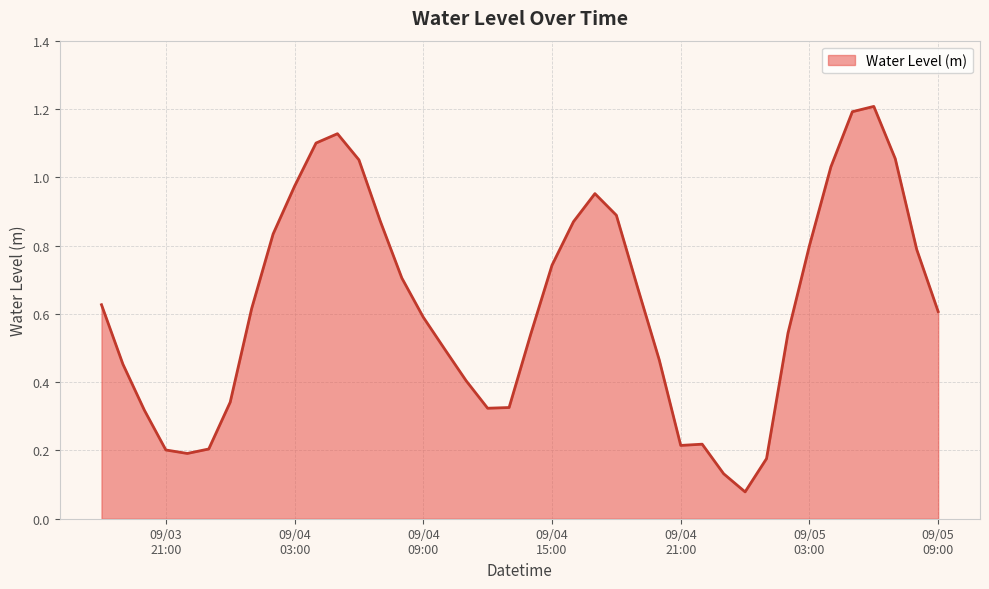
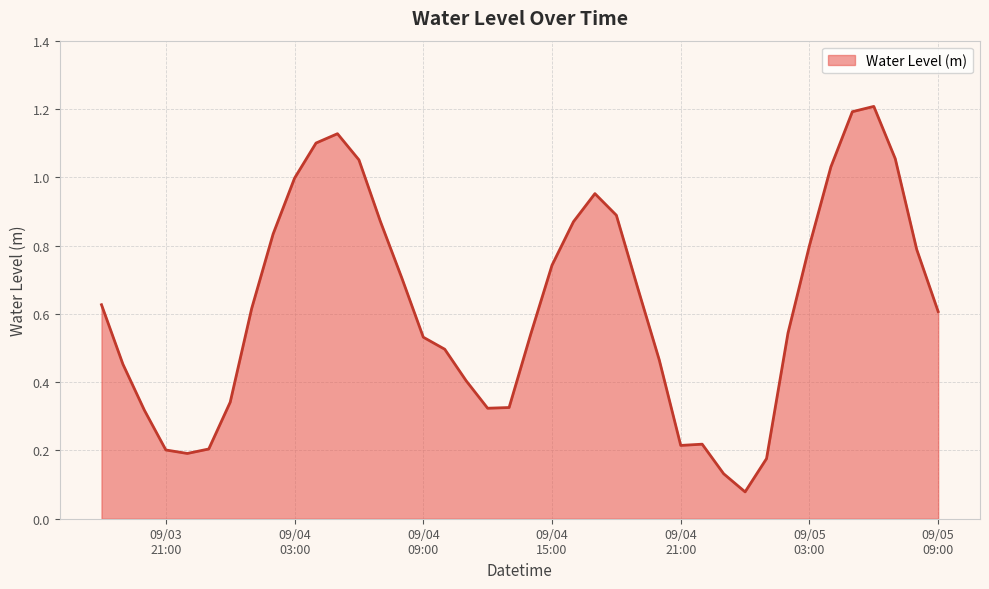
09/04 03:00: 0.97 -> 1.00
09/04 09:00: 0.59 -> 0.53
